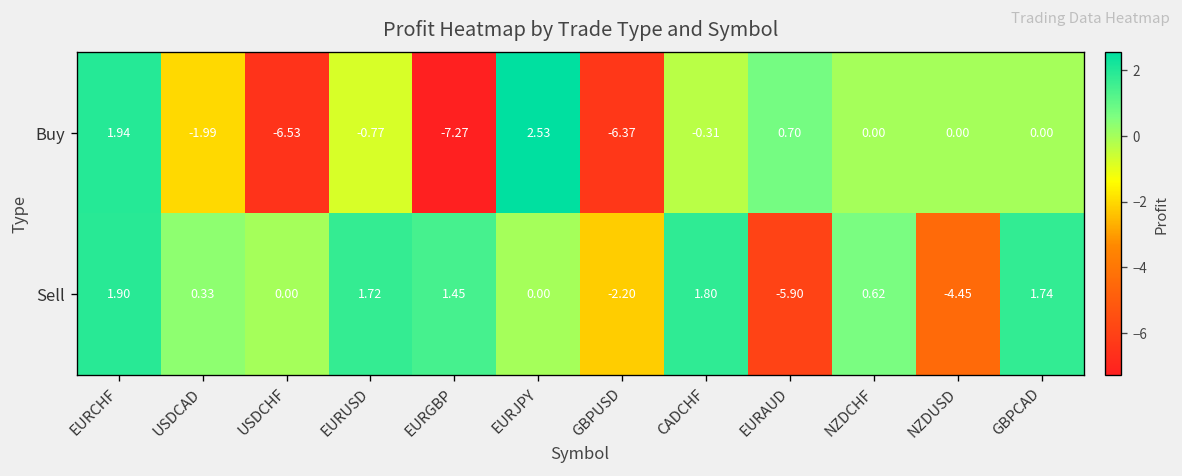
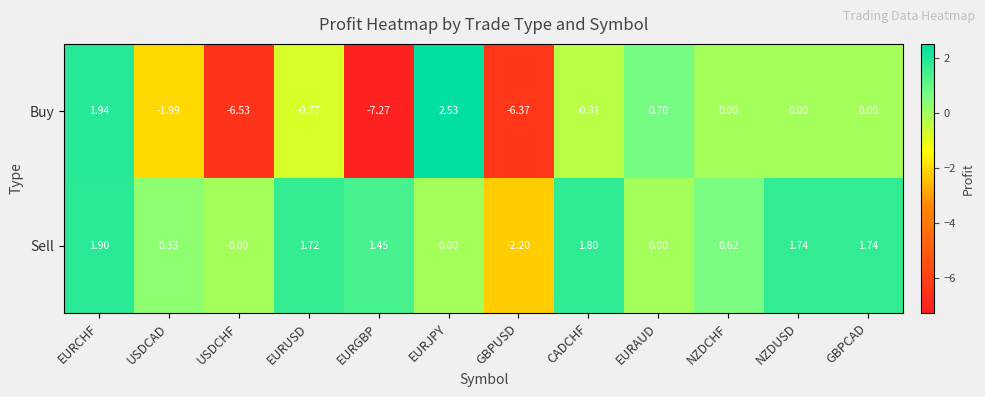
Sell, EURAUD: -5.90 -> 0.00
Sell, NZDUSD: -4.45 -> 1.74
